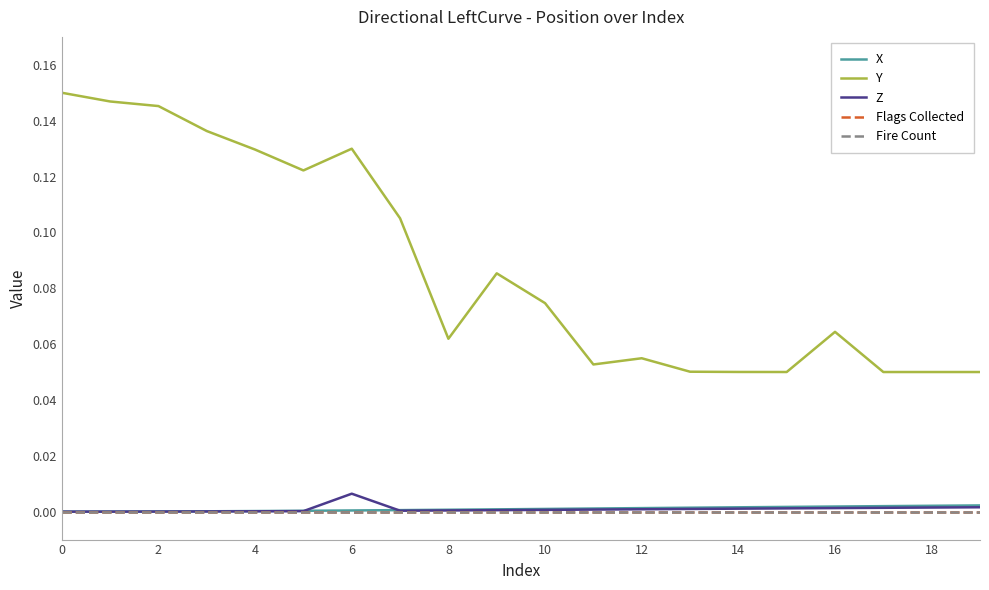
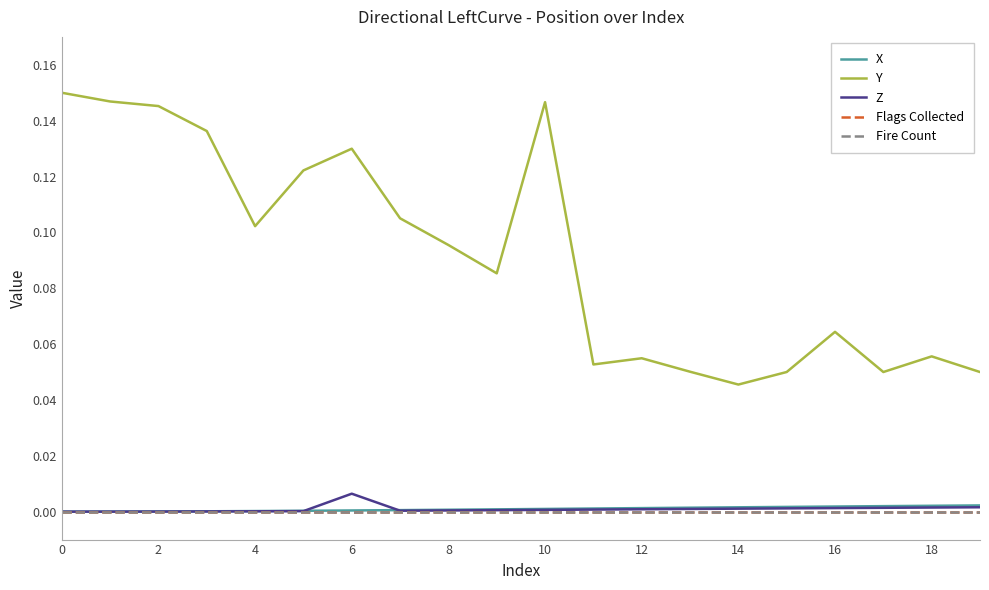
Y, 4: 0.130 -> 0.102
Y, 8: 0.062 -> 0.095
Y, 10: 0.075 -> 0.147
Y, 14: 0.050 -> 0.046
Y, 18: 0.050 -> 0.056
